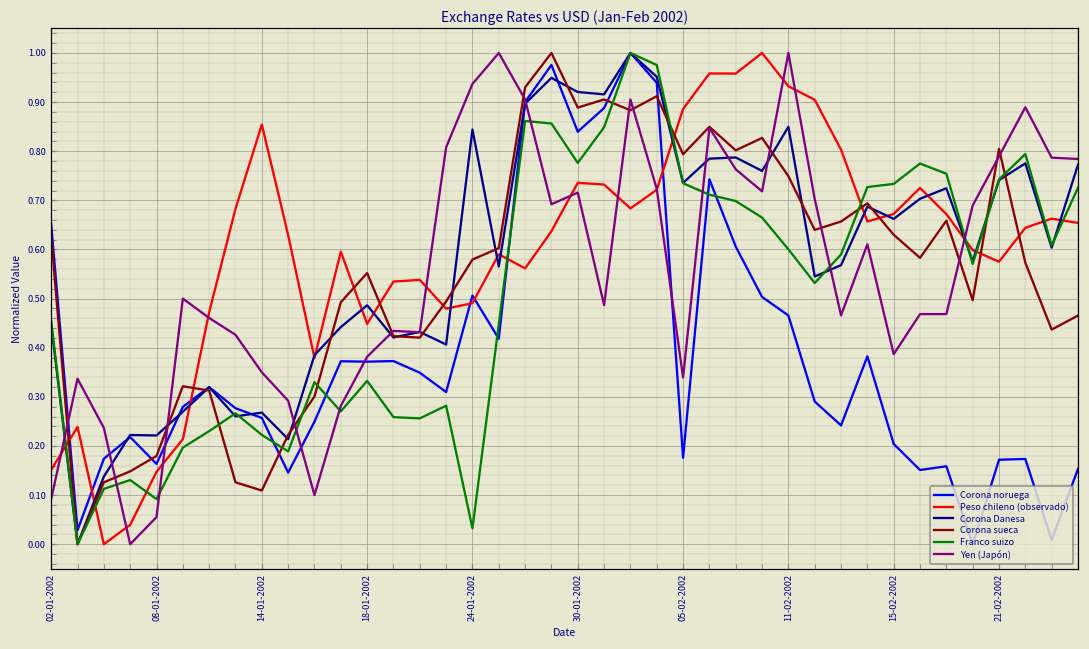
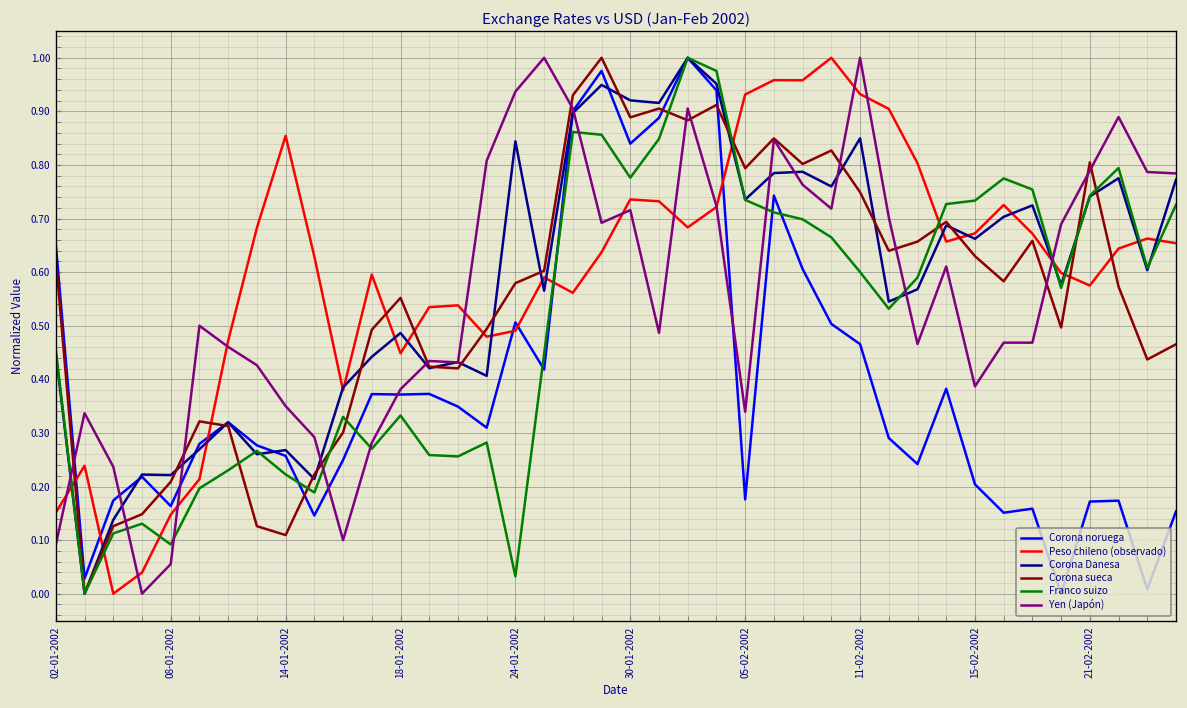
Corona sueca, 08-01-2002: 0.18 -> 0.21
Peso chileno (observado), 05-02-2002: 0.89 -> 0.93
